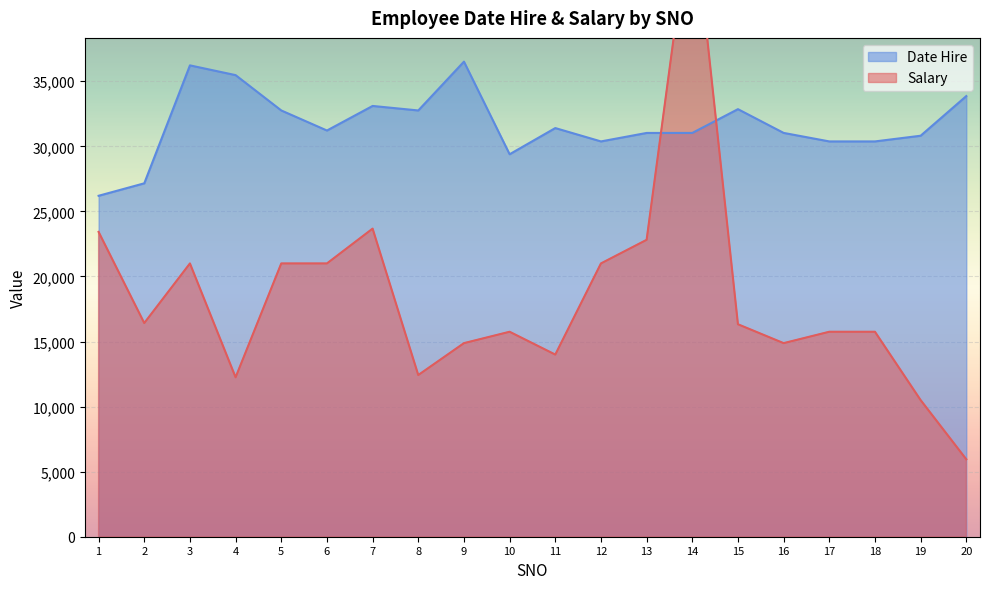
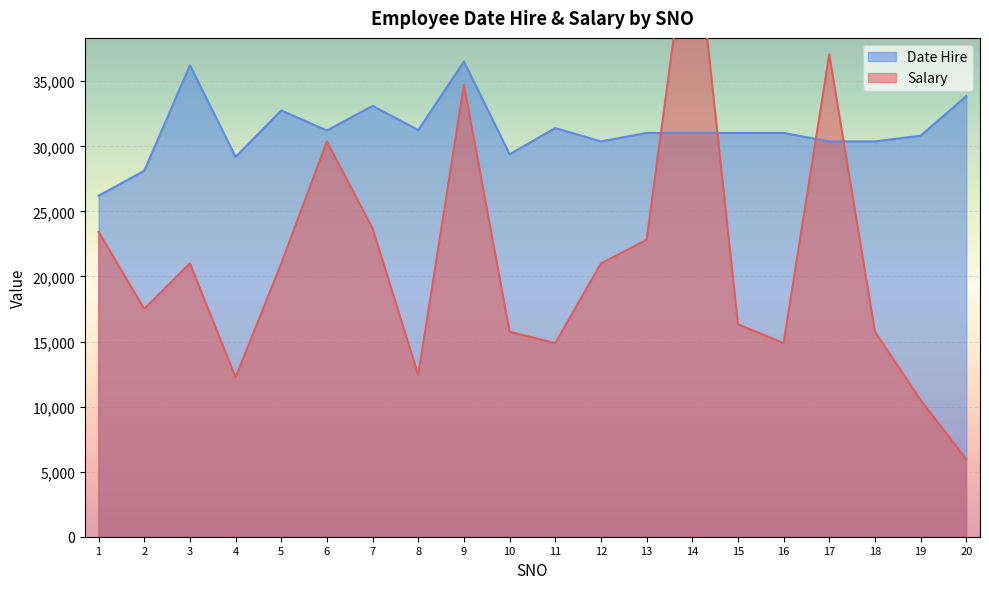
Date Hire, 2: 27,200 -> 28,100
Salary, 2: 16,400 -> 17,500
Date Hire, 4: 35,500 -> 29,200
Salary, 6: 21,000 -> 30,400
Date Hire, 8: 32,800 -> 31,200
Salary, 9: 14,900 -> 34,700
Salary, 11: 14,000 -> 14,900
Date Hire, 15: 32,900 -> 31,000
Salary, 17: 15,800 -> 37,100
